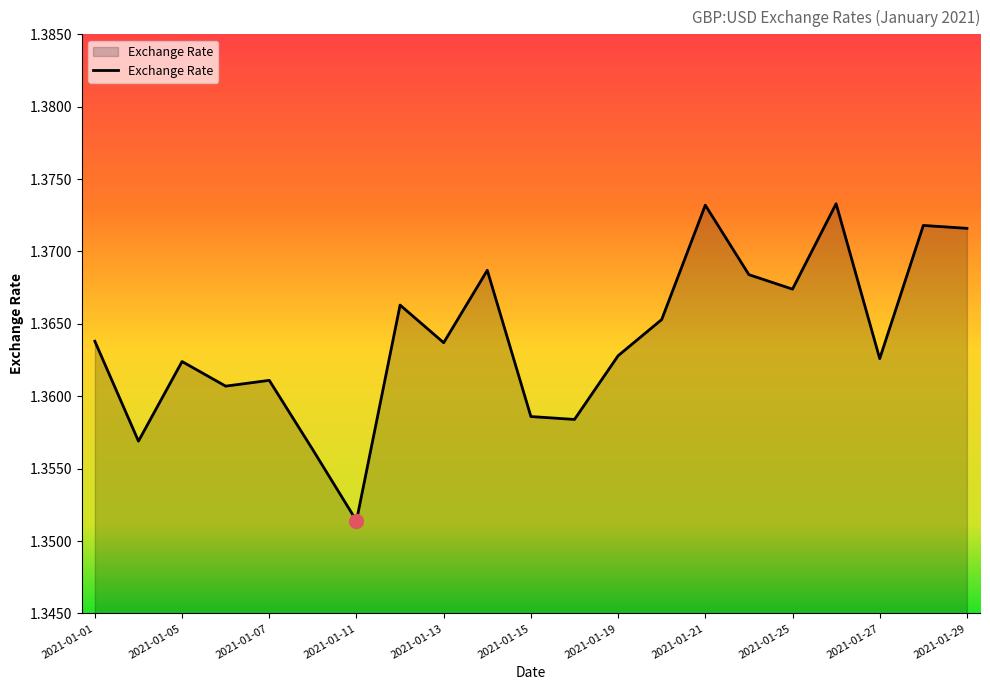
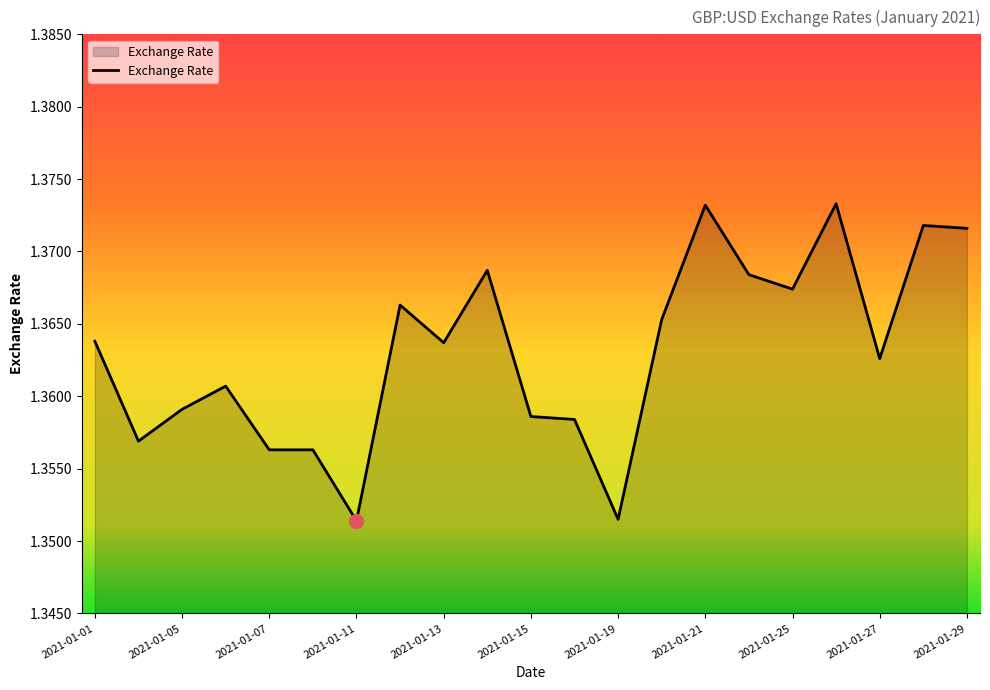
Exchange Rate, 2021-01-05: 1.3624 -> 1.3591
Exchange Rate, 2021-01-07: 1.3611 -> 1.3563
Exchange Rate, 2021-01-19: 1.3628 -> 1.3515
